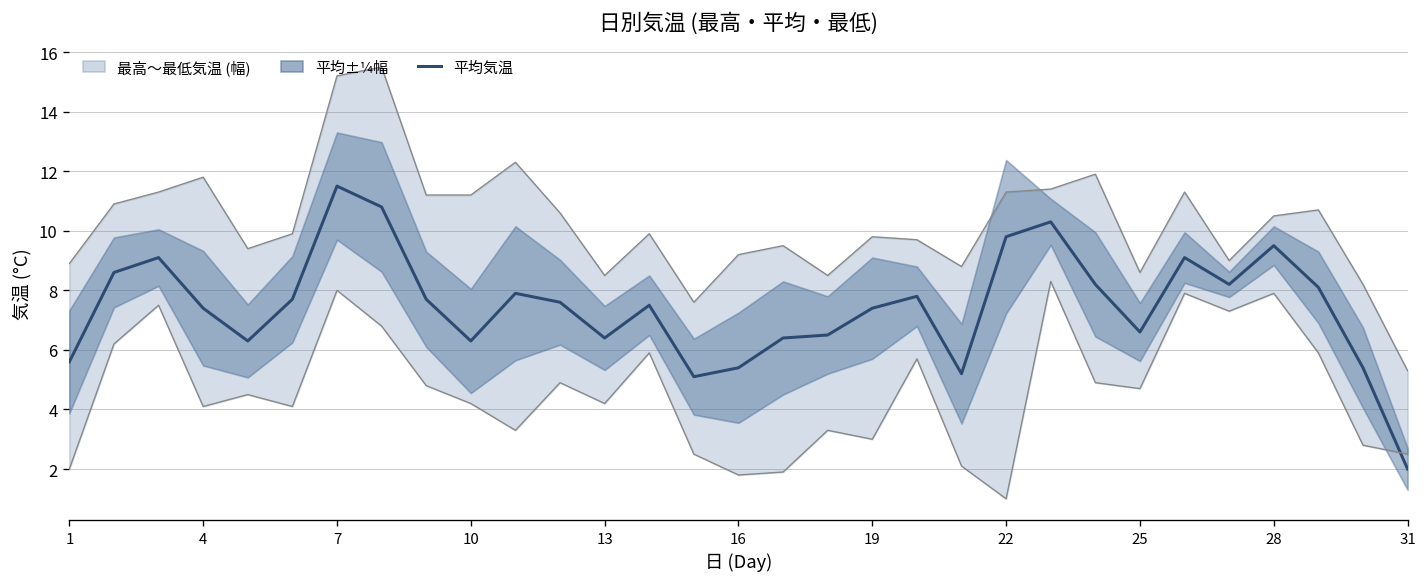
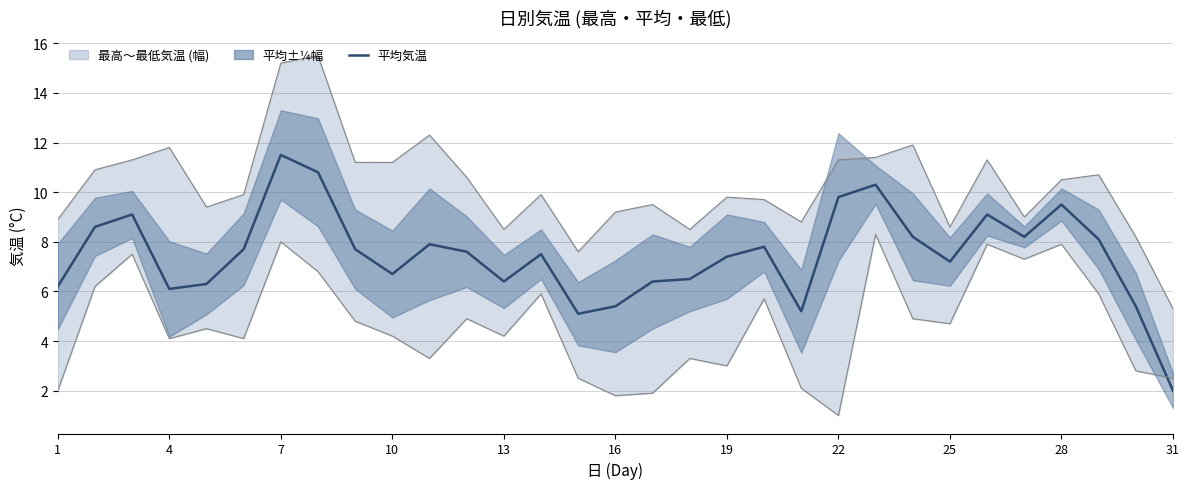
平均気温, 1: 5.6 -> 6.2
平均気温, 4: 7.4 -> 6.1
平均気温, 10: 6.3 -> 6.7
平均気温, 25: 6.6 -> 7.2
